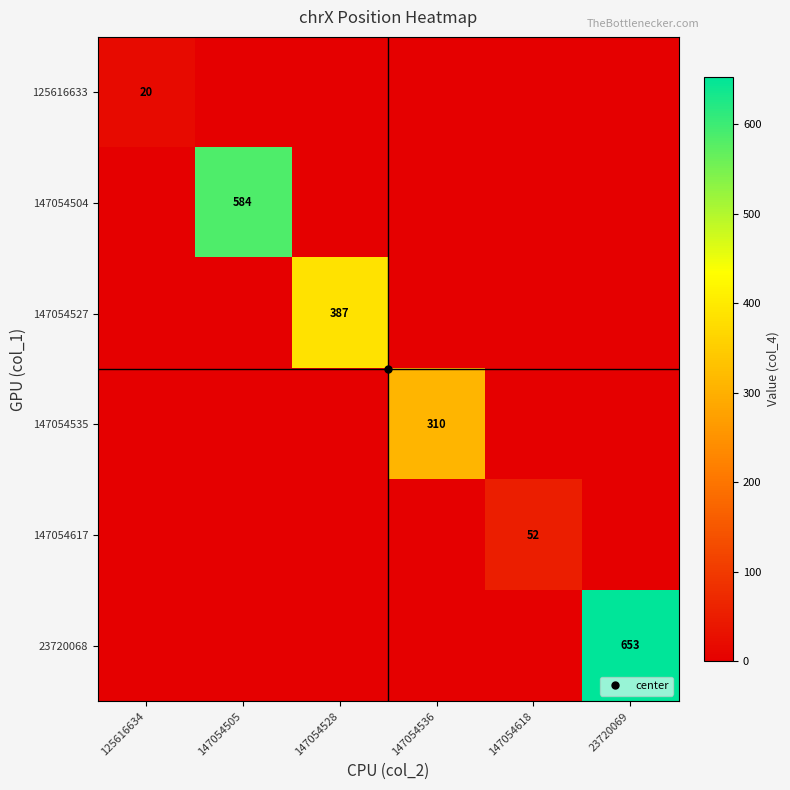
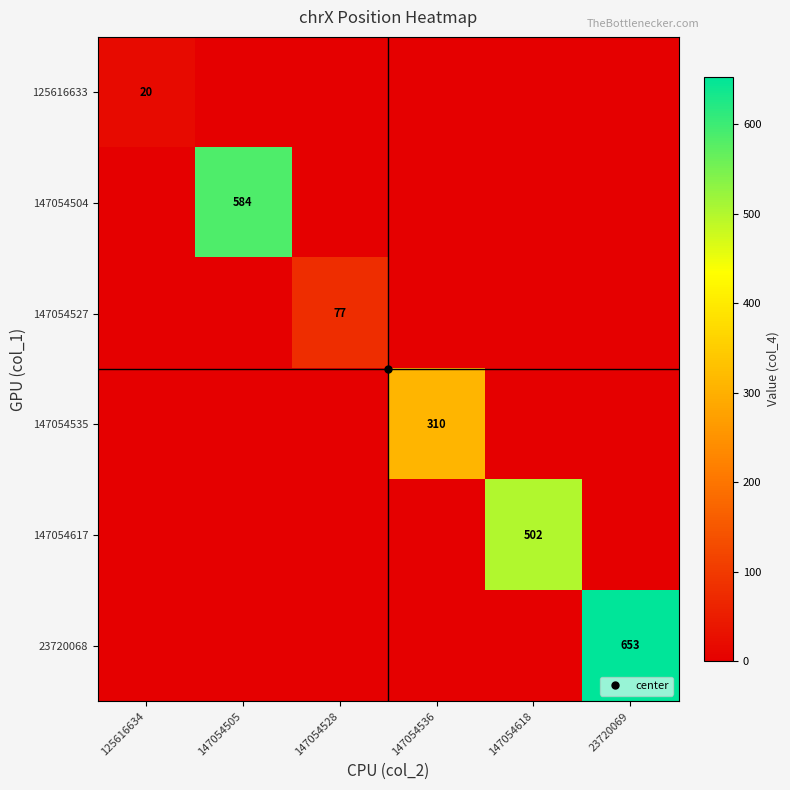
147054527, 147054528: 387 -> 77
147054617, 147054618: 52 -> 502
